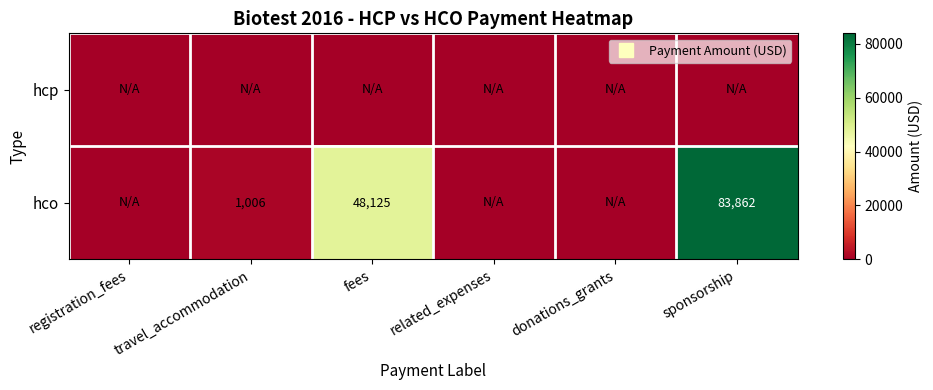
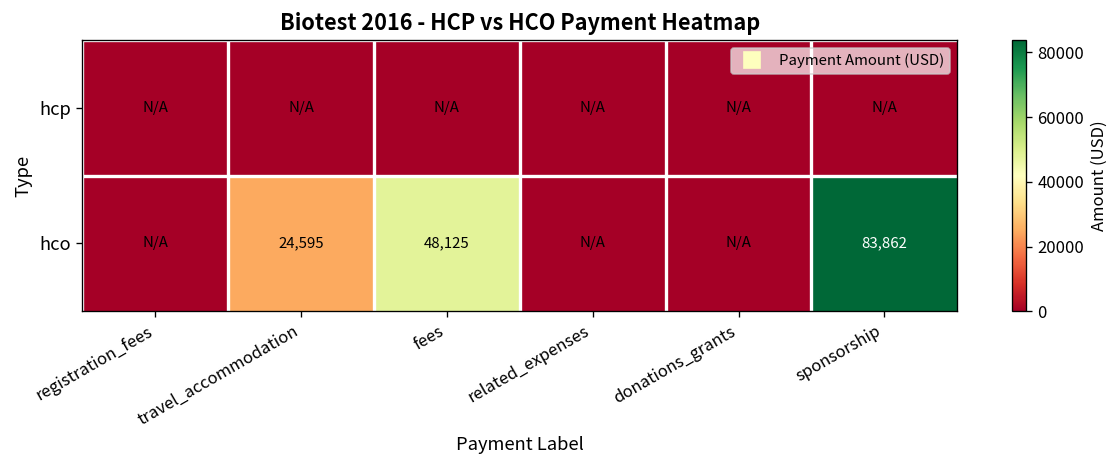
hco, travel_accommodation: 1,006 -> 24,595
